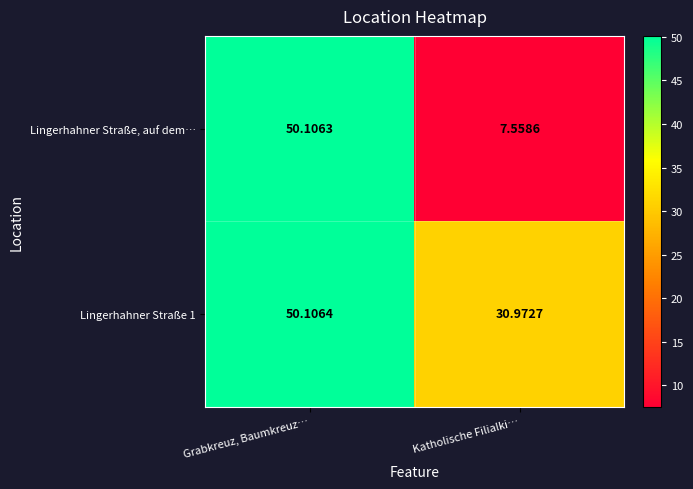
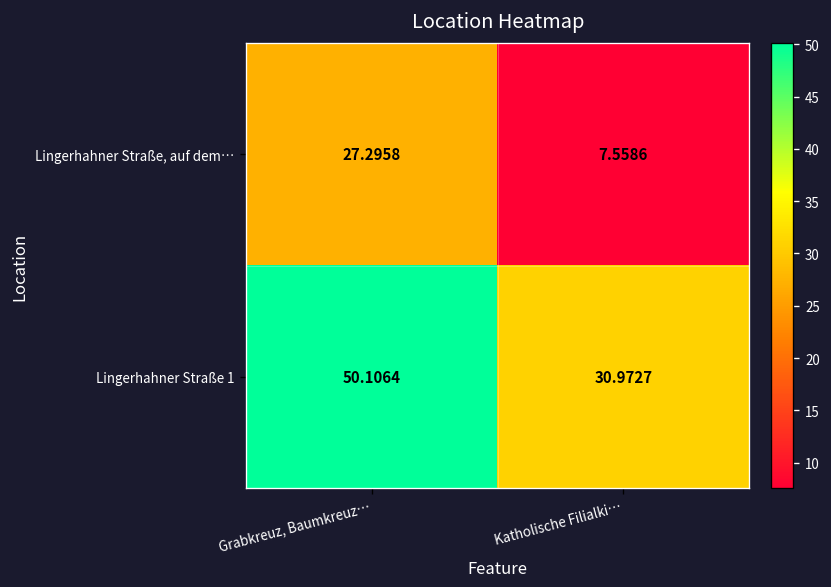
Lingerhahner Straße, auf dem…, Grabkreuz, Baumkreuz…: 50.1063 -> 27.2958
